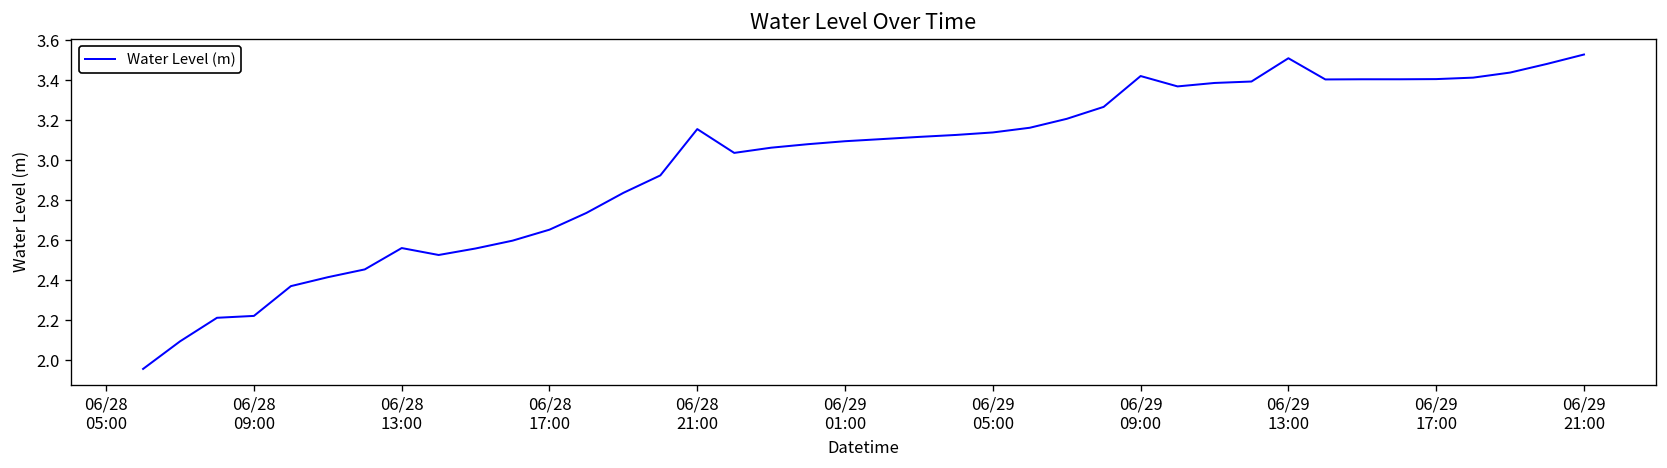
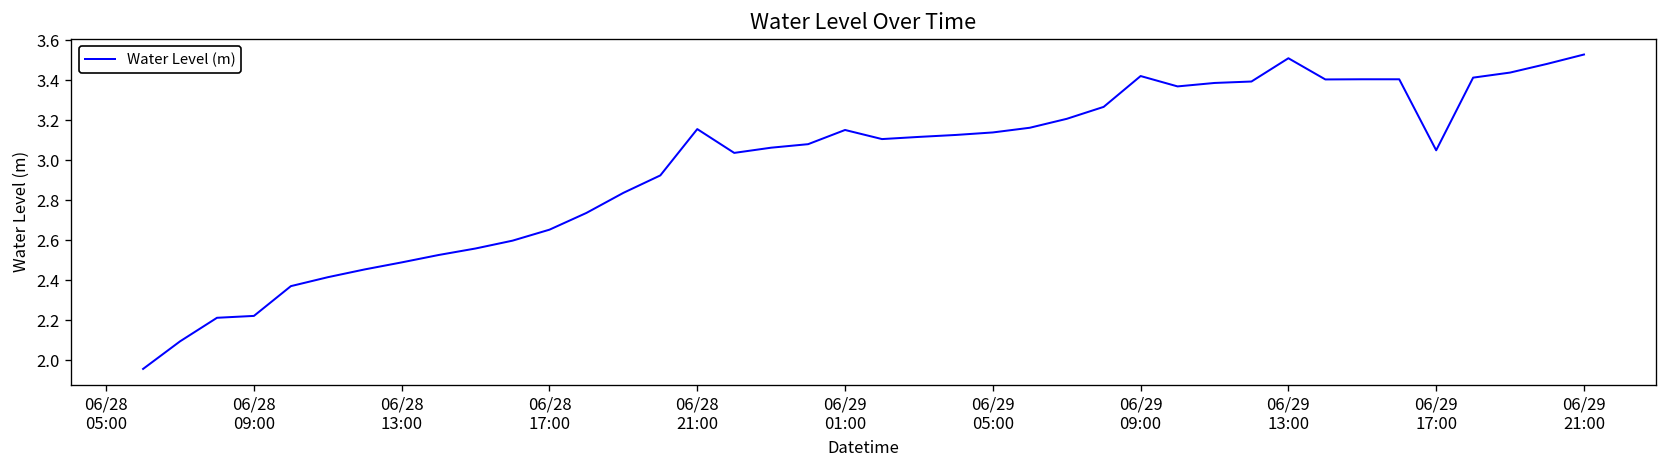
06/28 13:00: 2.56 -> 2.49
06/29 01:00: 3.09 -> 3.15
06/29 17:00: 3.41 -> 3.05
